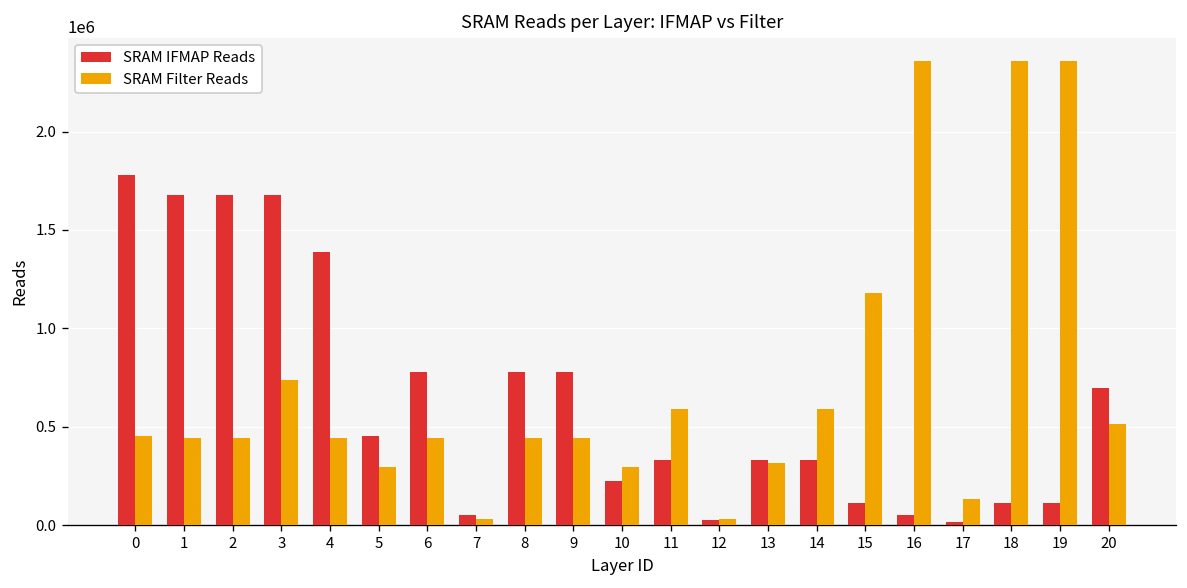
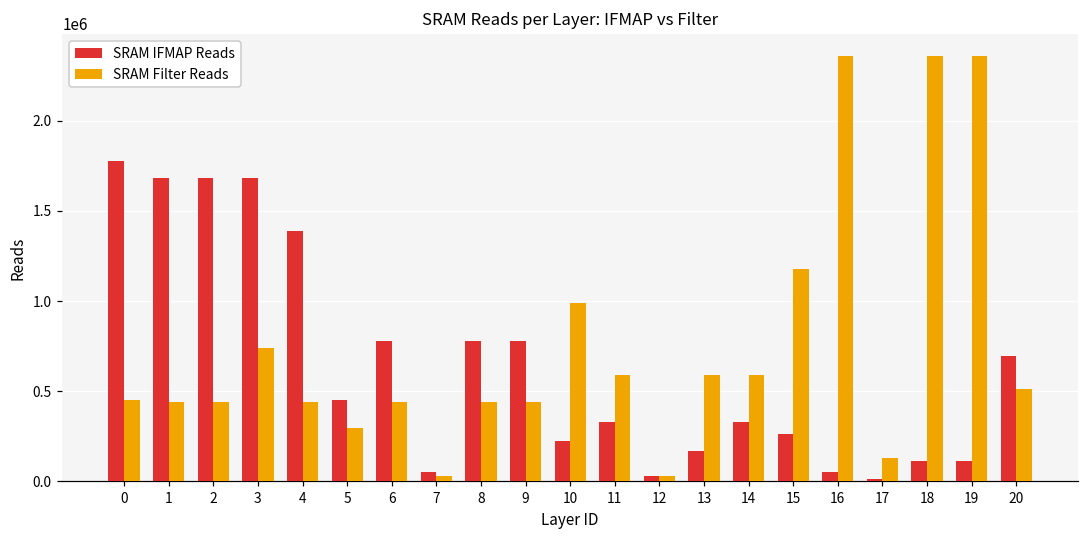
SRAM Filter Reads, 10: 290000 -> 990000
SRAM IFMAP Reads, 13: 330000 -> 170000
SRAM Filter Reads, 13: 320000 -> 590000
SRAM IFMAP Reads, 15: 110000 -> 260000
